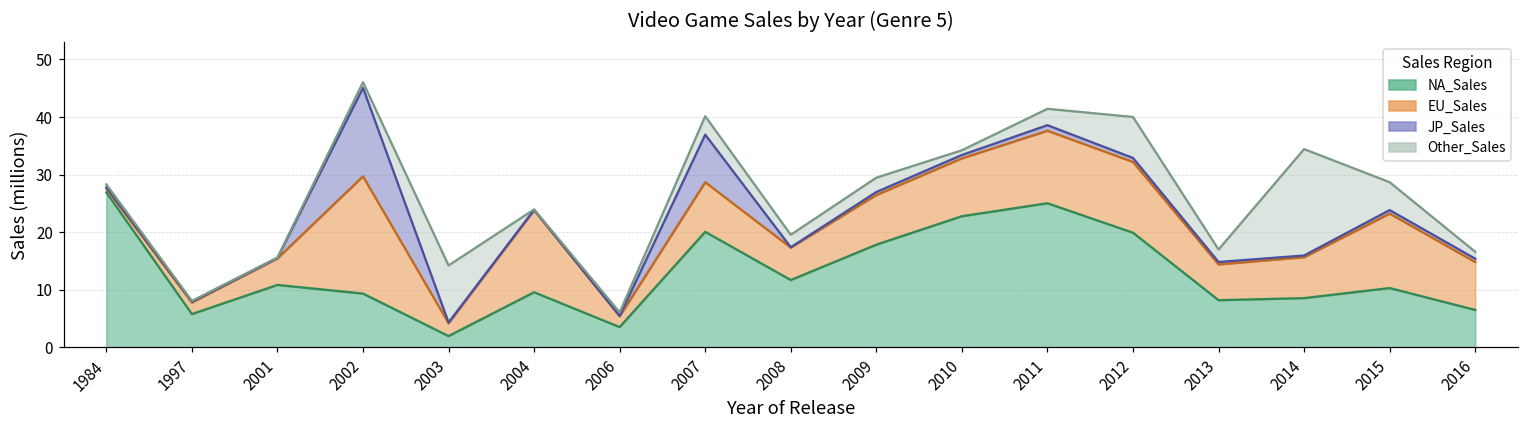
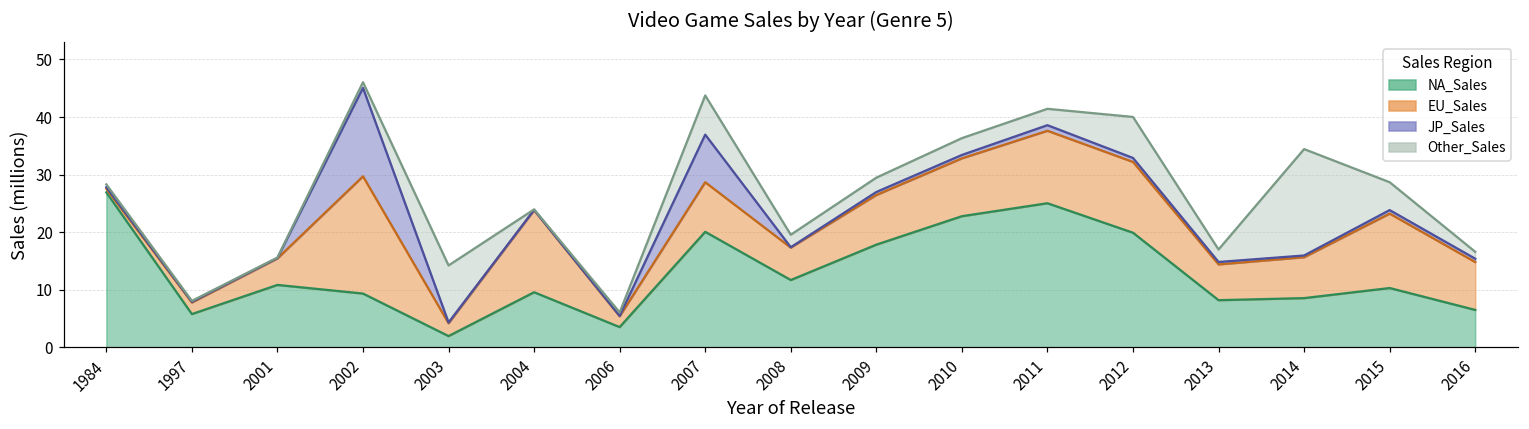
Other_Sales, 2007: 3 -> 7
Other_Sales, 2010: 1 -> 3
